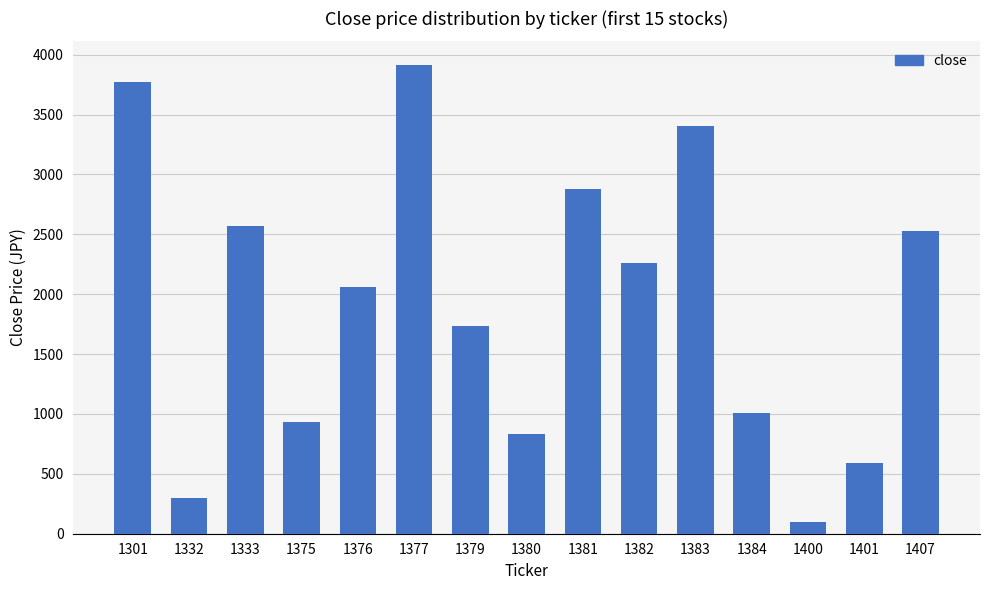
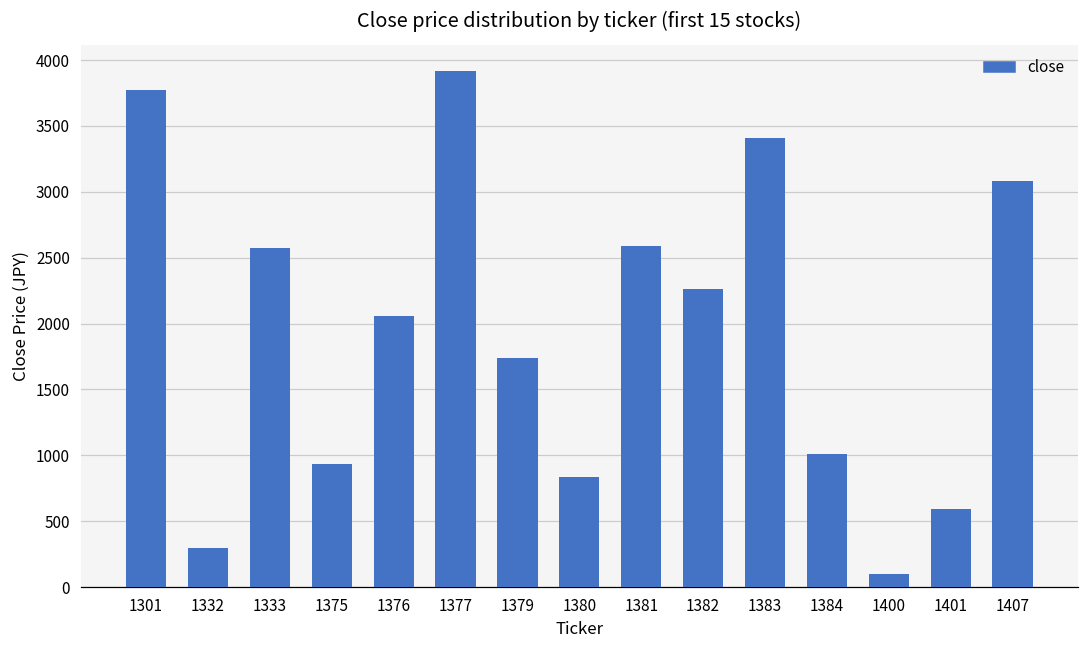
1381: 2880 -> 2590
1407: 2530 -> 3090
